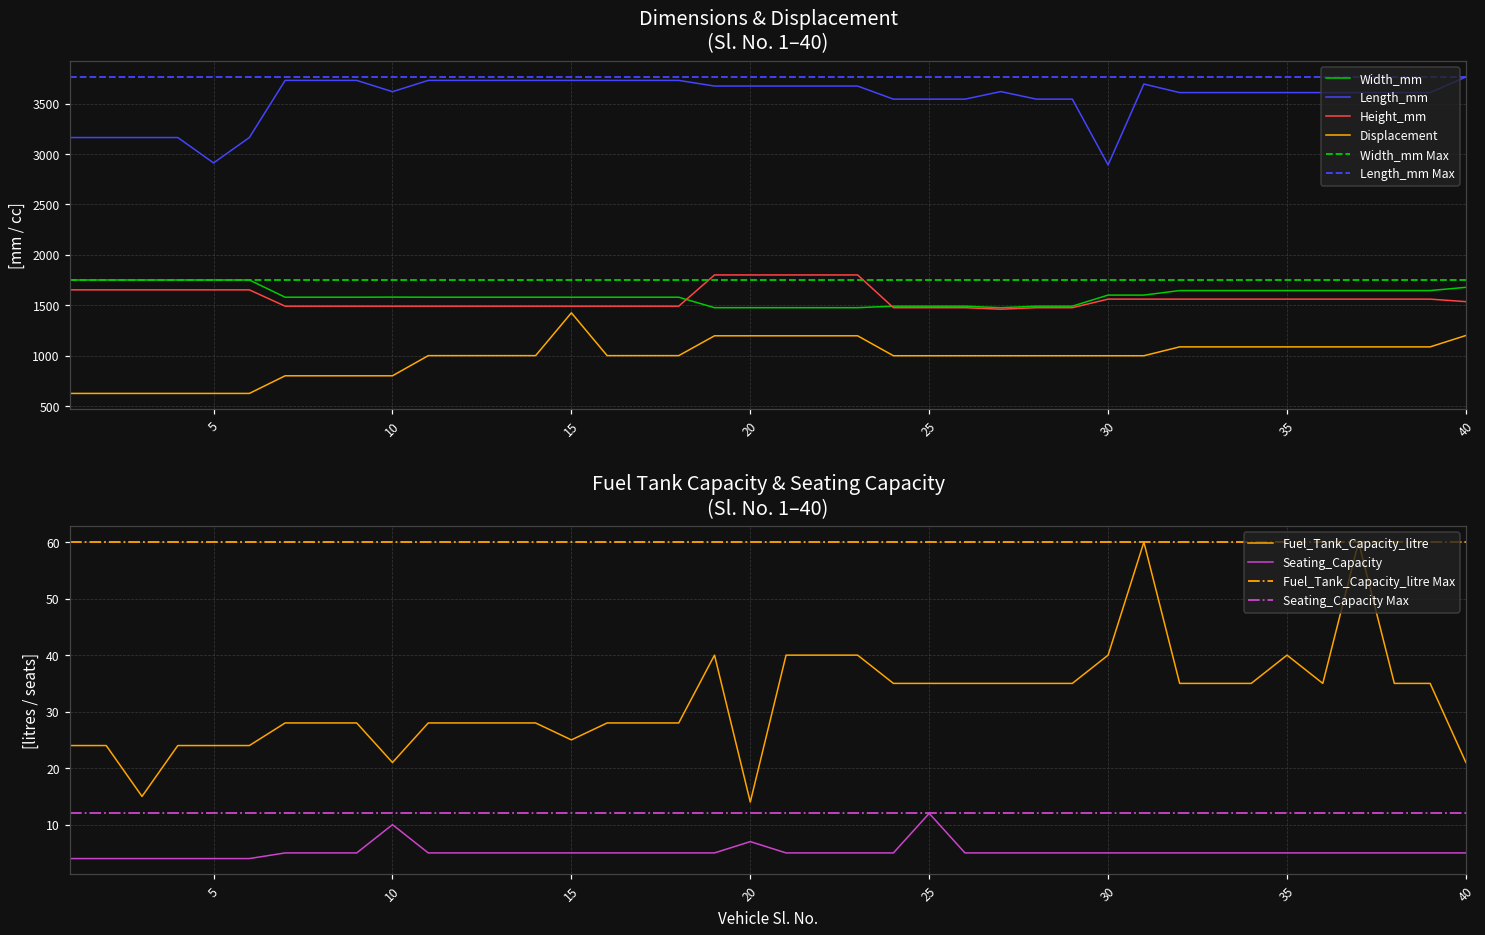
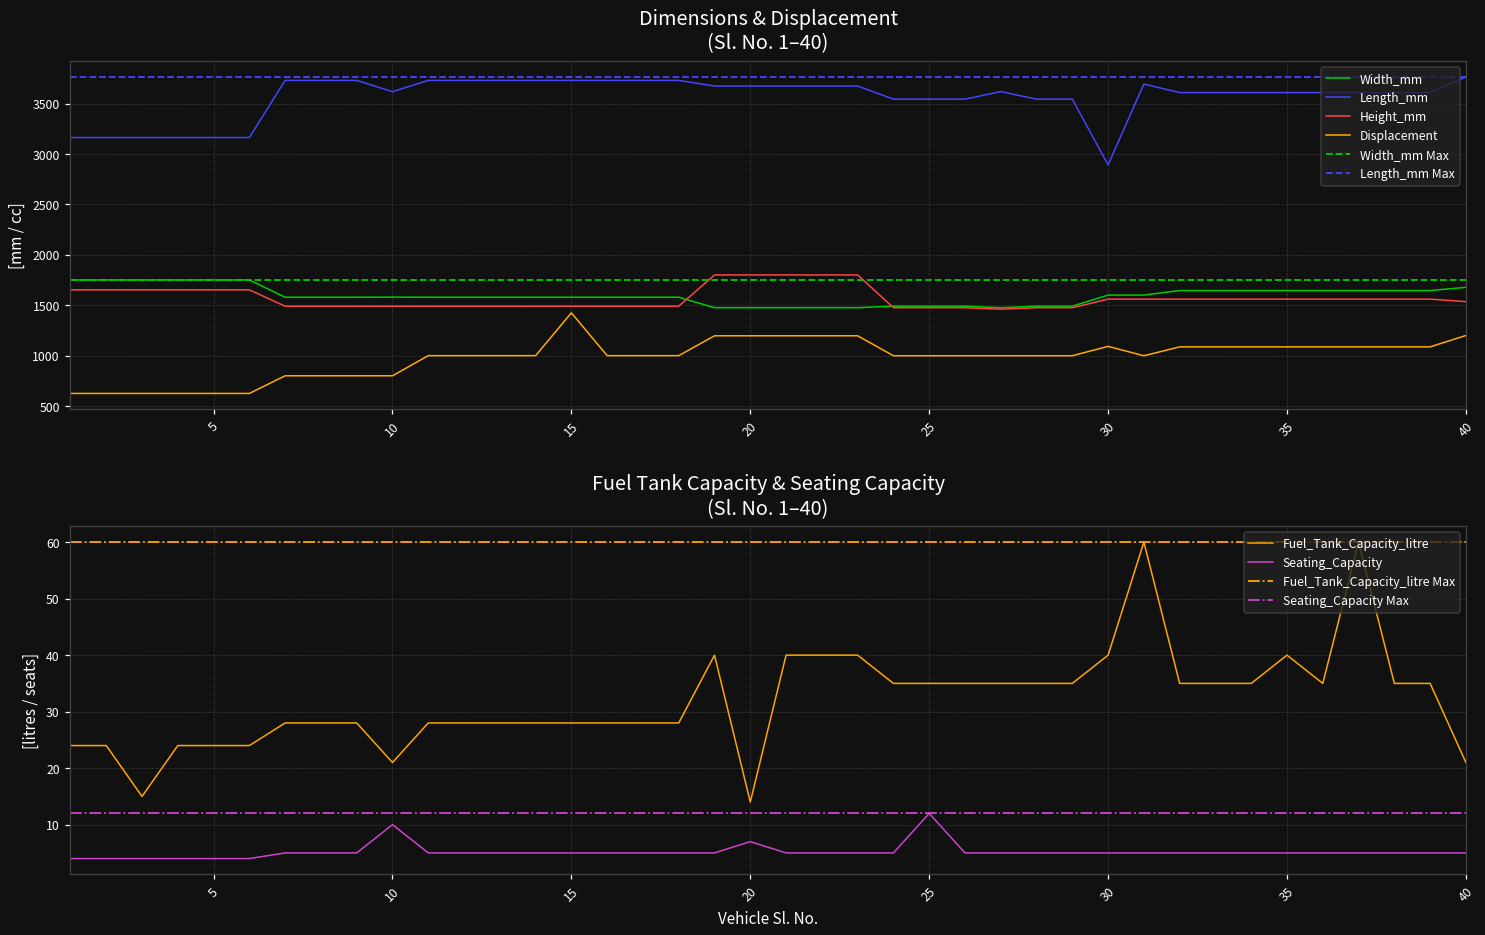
Dimensions & Displacement (Sl. No. 1–40), Length_mm, 5: 2900 -> 3200
Dimensions & Displacement (Sl. No. 1–40), Displacement, 30: 1000 -> 1100
Fuel Tank Capacity & Seating Capacity (Sl. No. 1–40), Fuel_Tank_Capacity_litre, 15: 25 -> 28
